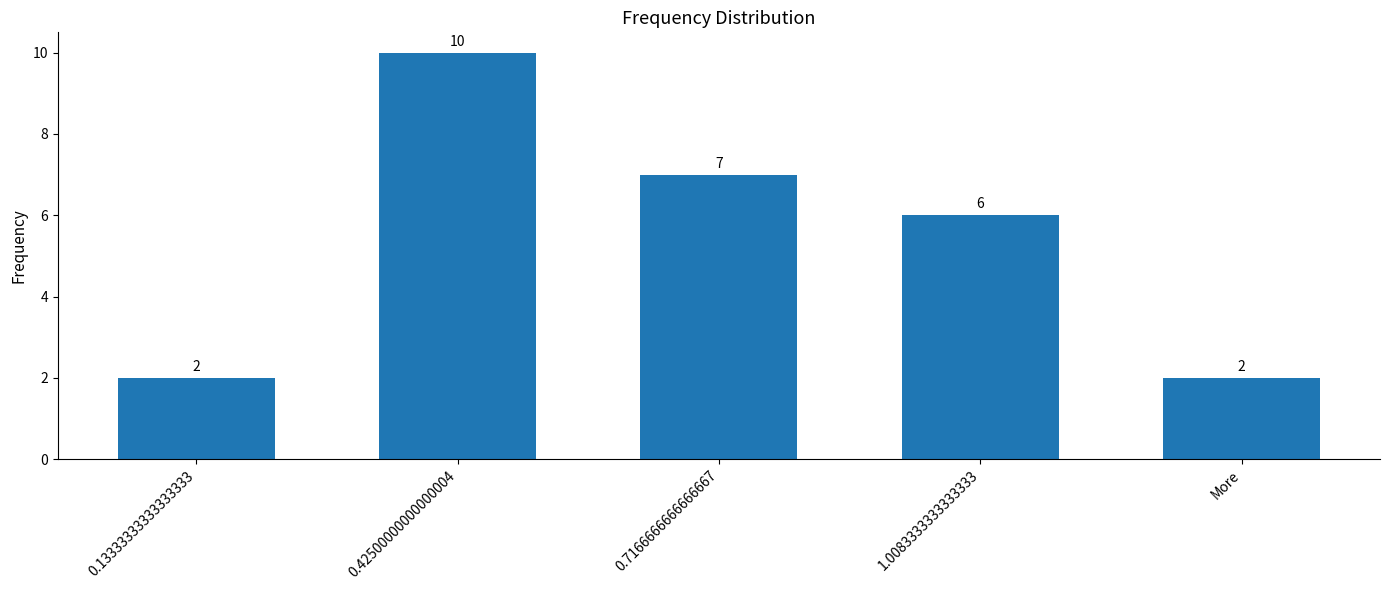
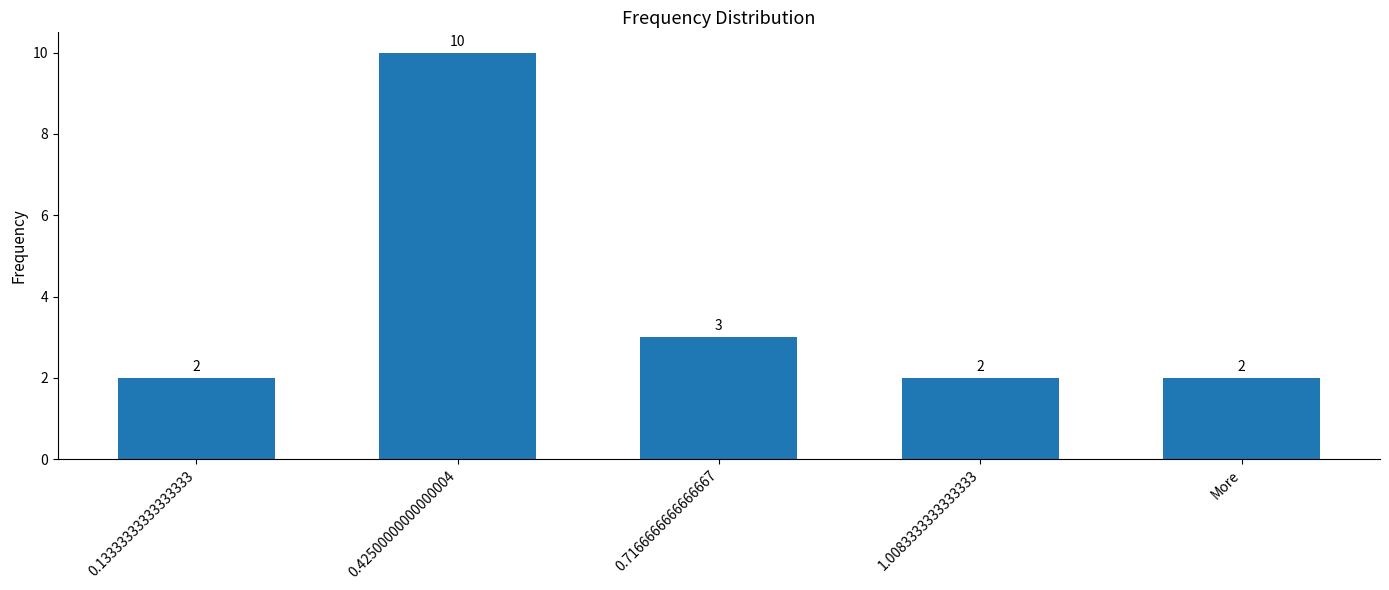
0.7166666666666667: 7 -> 3
1.0083333333333333: 6 -> 2
